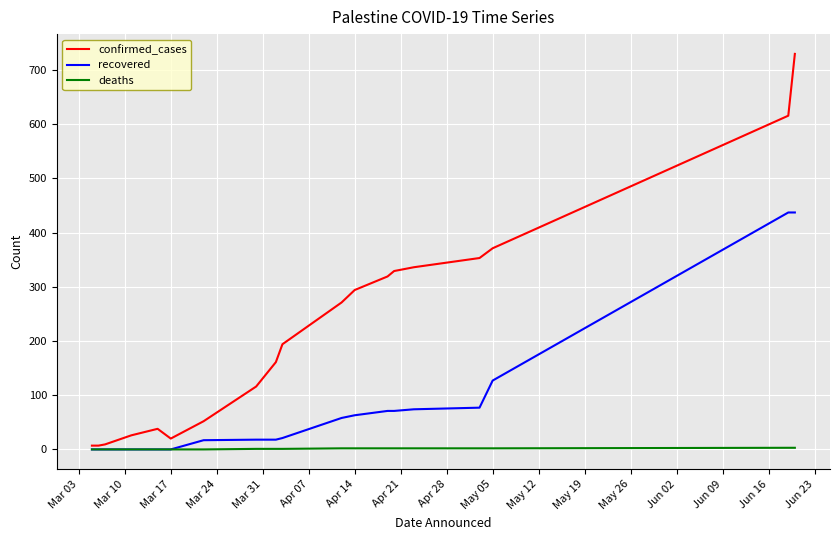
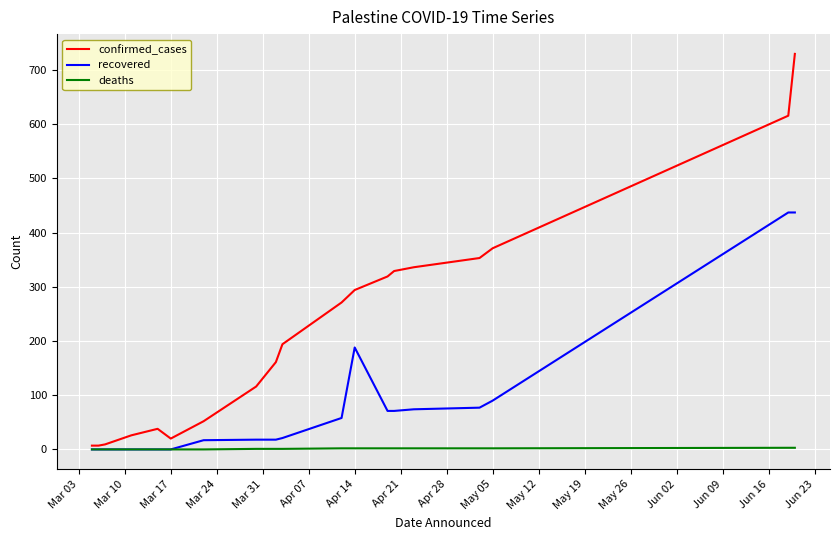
recovered, Apr 14: 60 -> 190
recovered, May 05: 130 -> 90
